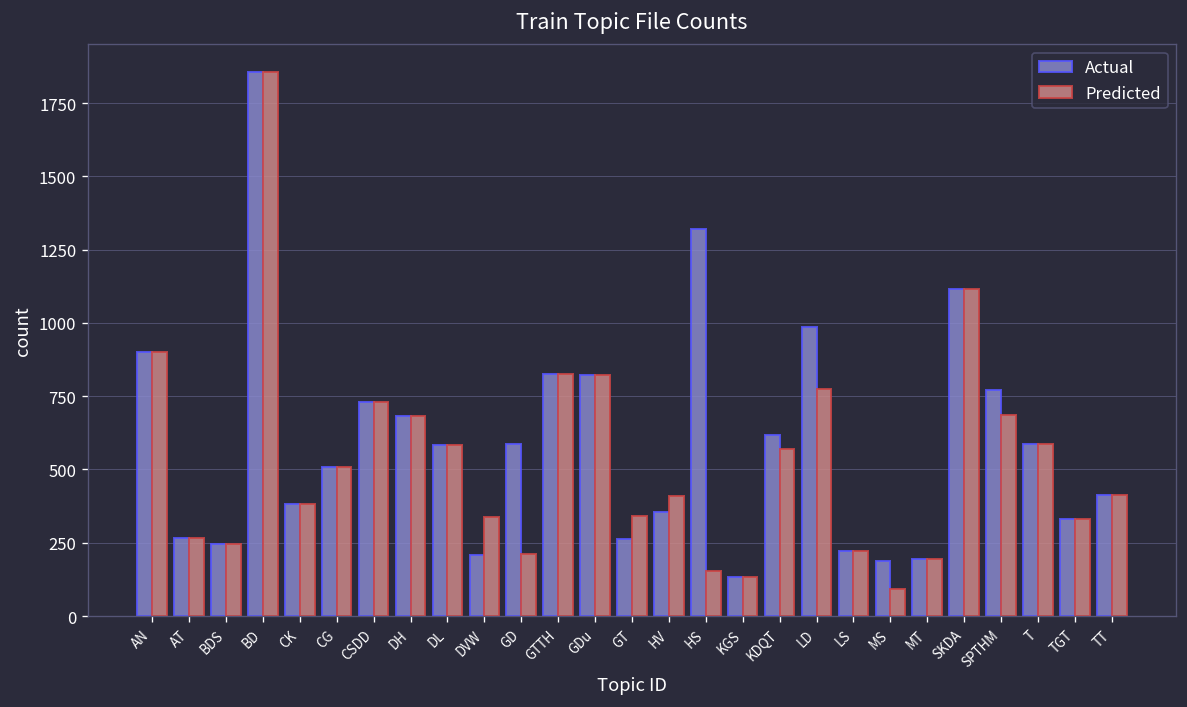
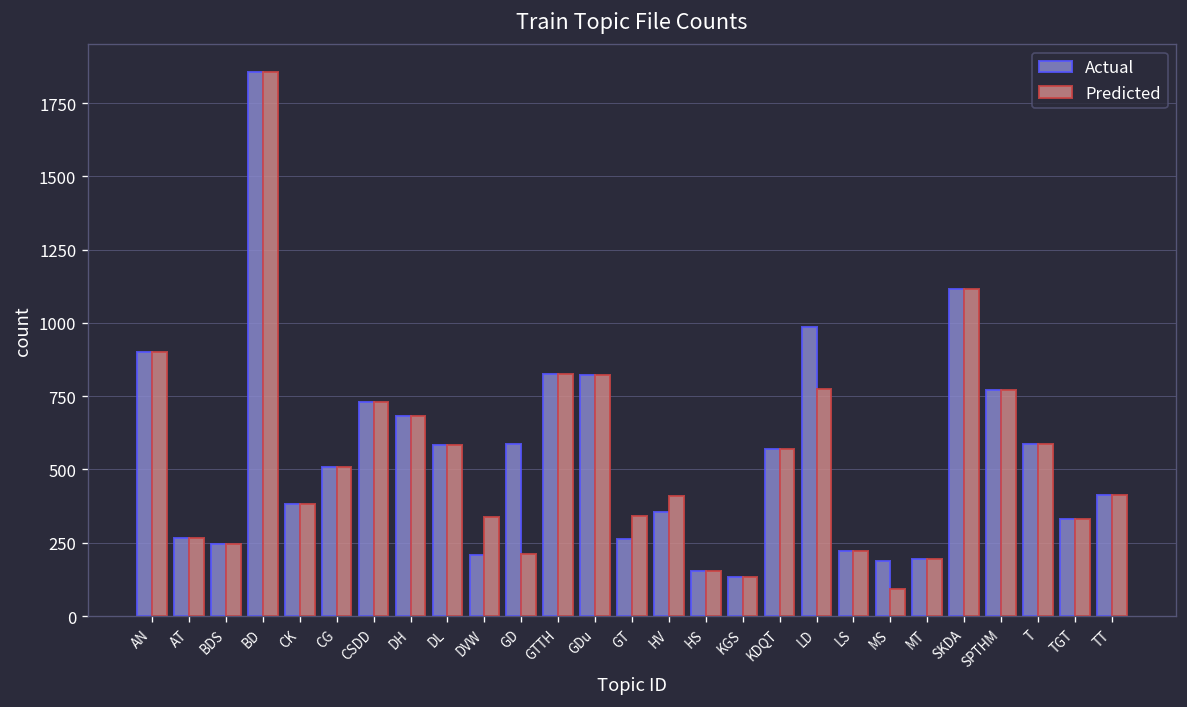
Actual, HS: 1320 -> 160
Actual, KDQT: 620 -> 570
Predicted, SPTHM: 690 -> 770
